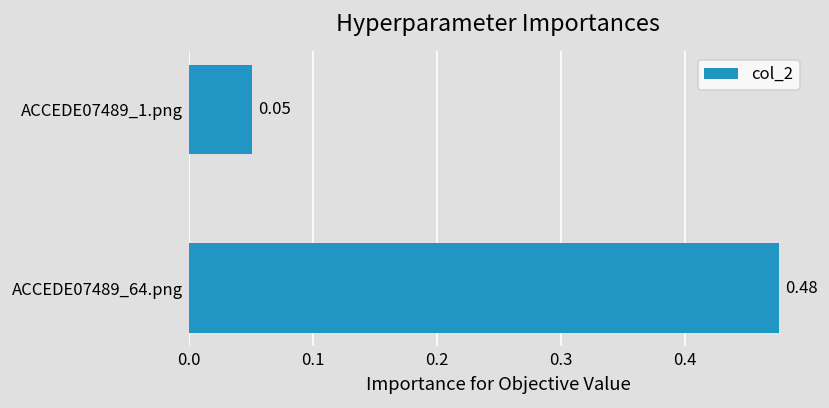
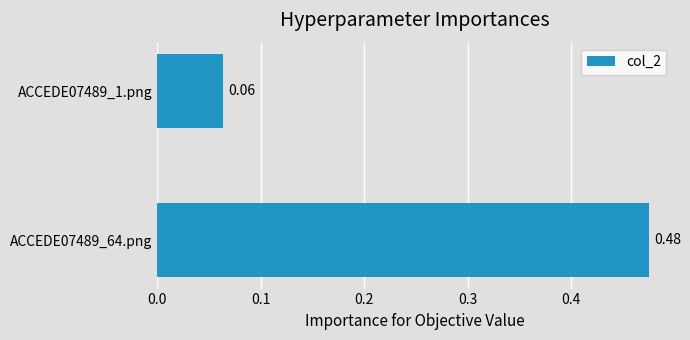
ACCEDE07489_1.png: 0.05 -> 0.06
